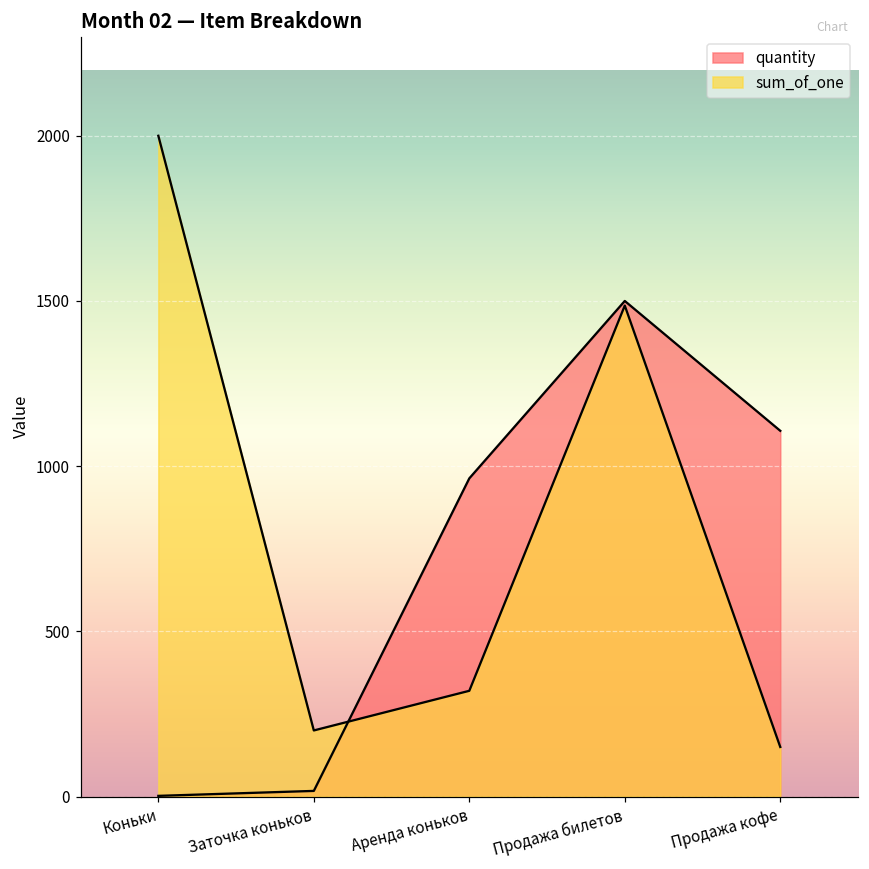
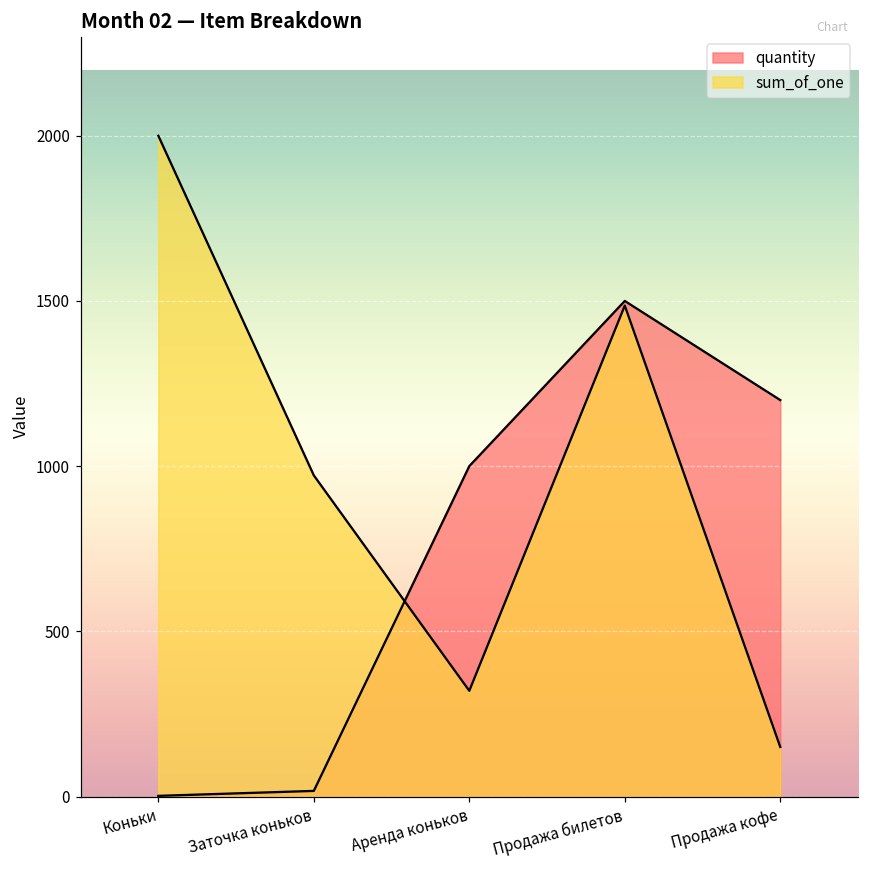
sum_of_one, Заточка коньков: 200 -> 970
quantity, Аренда коньков: 960 -> 1000
quantity, Продажа кофе: 1110 -> 1200
